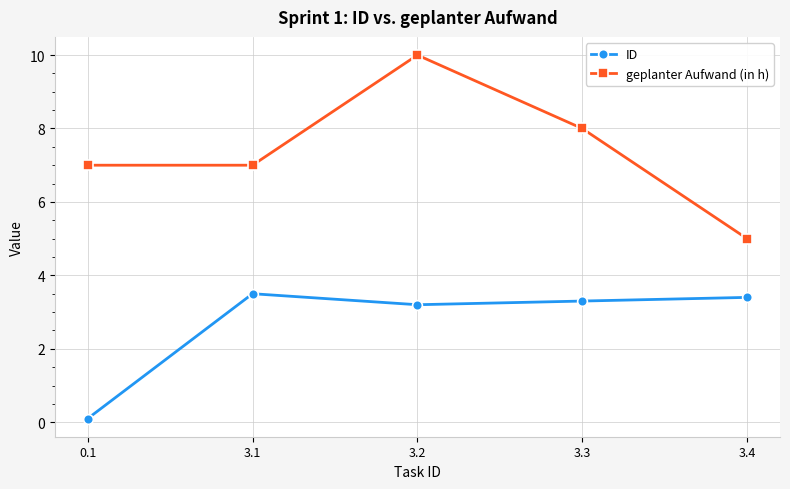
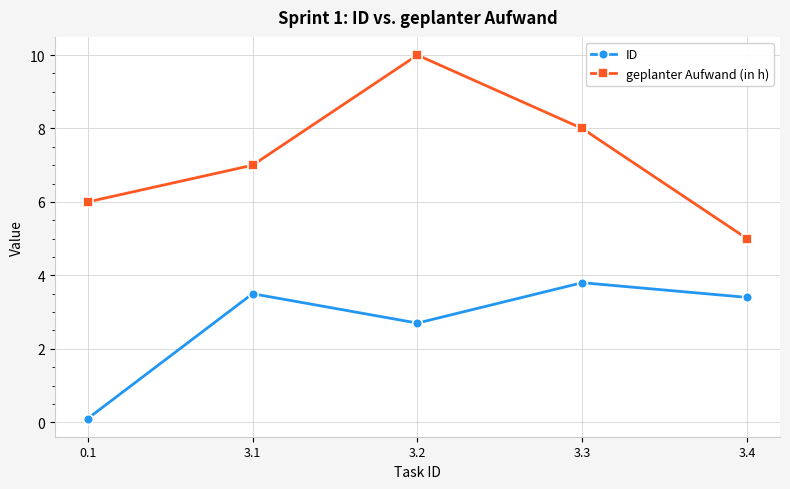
geplanter Aufwand (in h), 0.1: 7 -> 6
ID, 3.2: 3.2 -> 2.7
ID, 3.3: 3.3 -> 3.8
